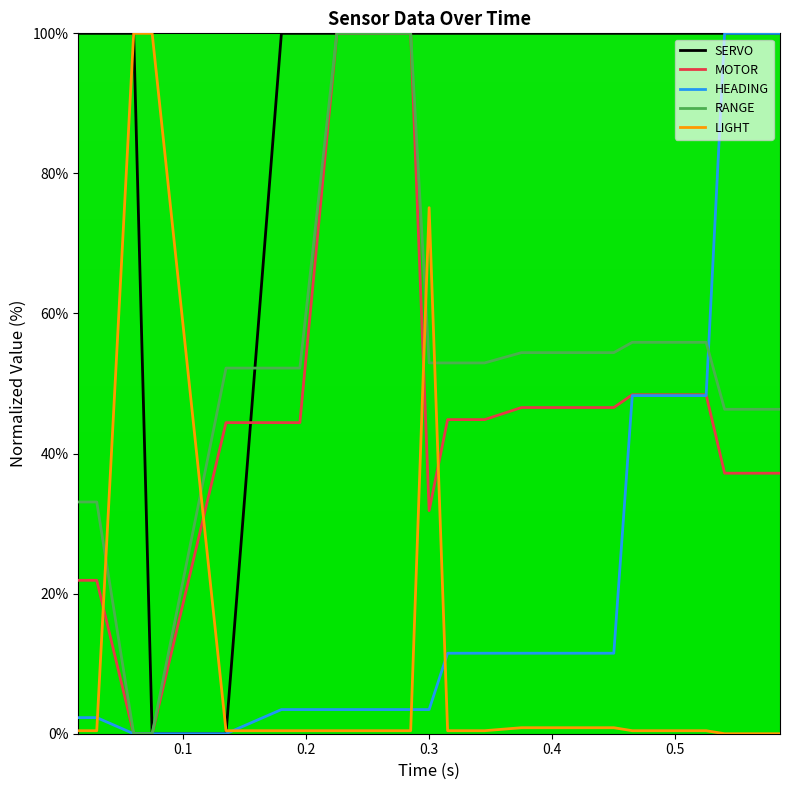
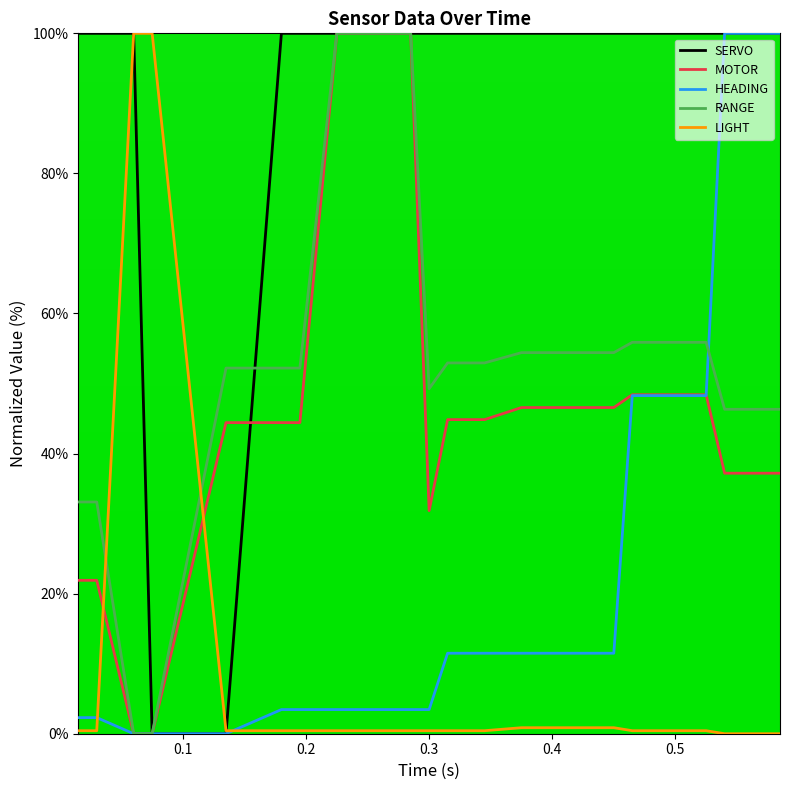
RANGE, 0.3: 53% -> 49%
LIGHT, 0.3: 75% -> 0%
